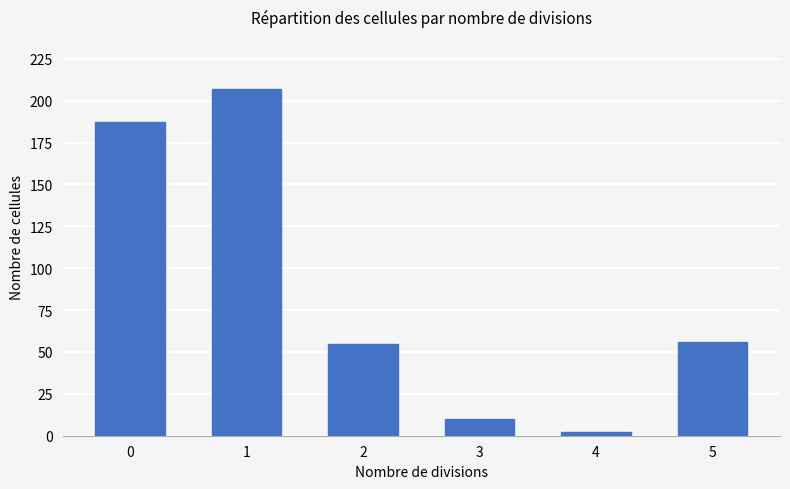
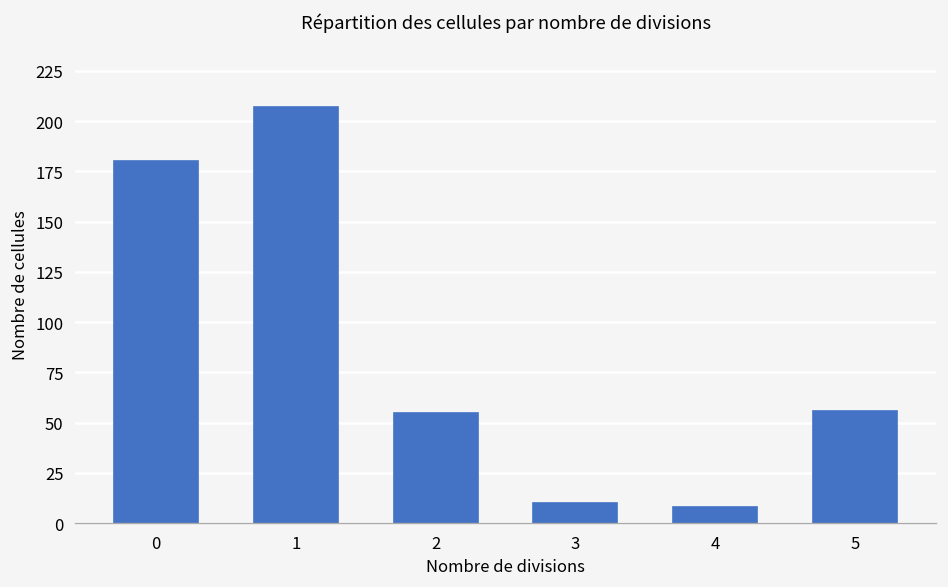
0: 187 -> 180
4: 2 -> 8
